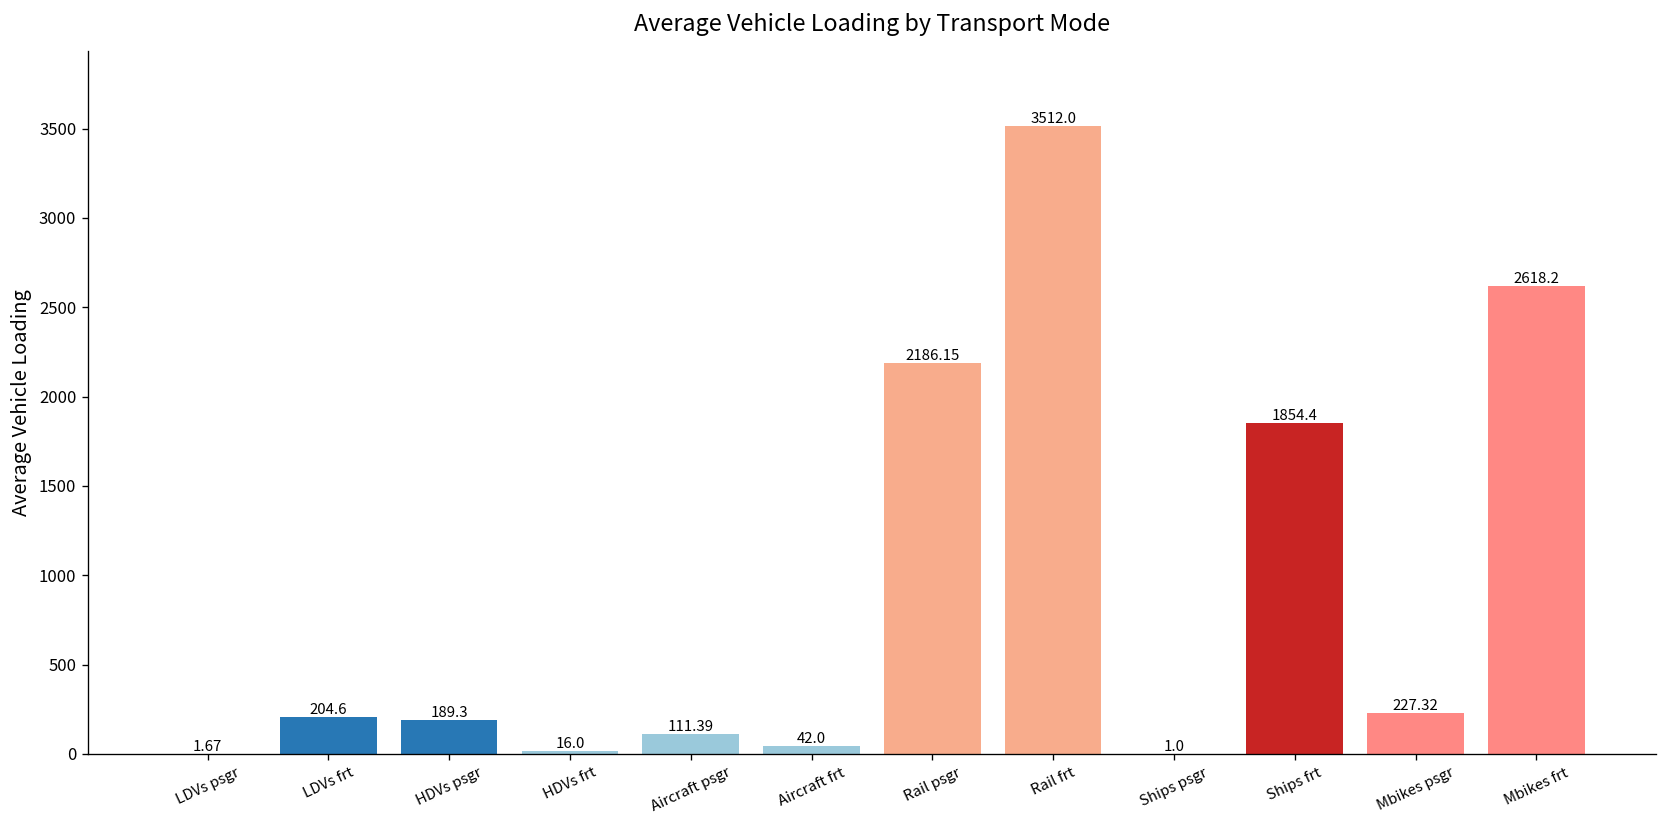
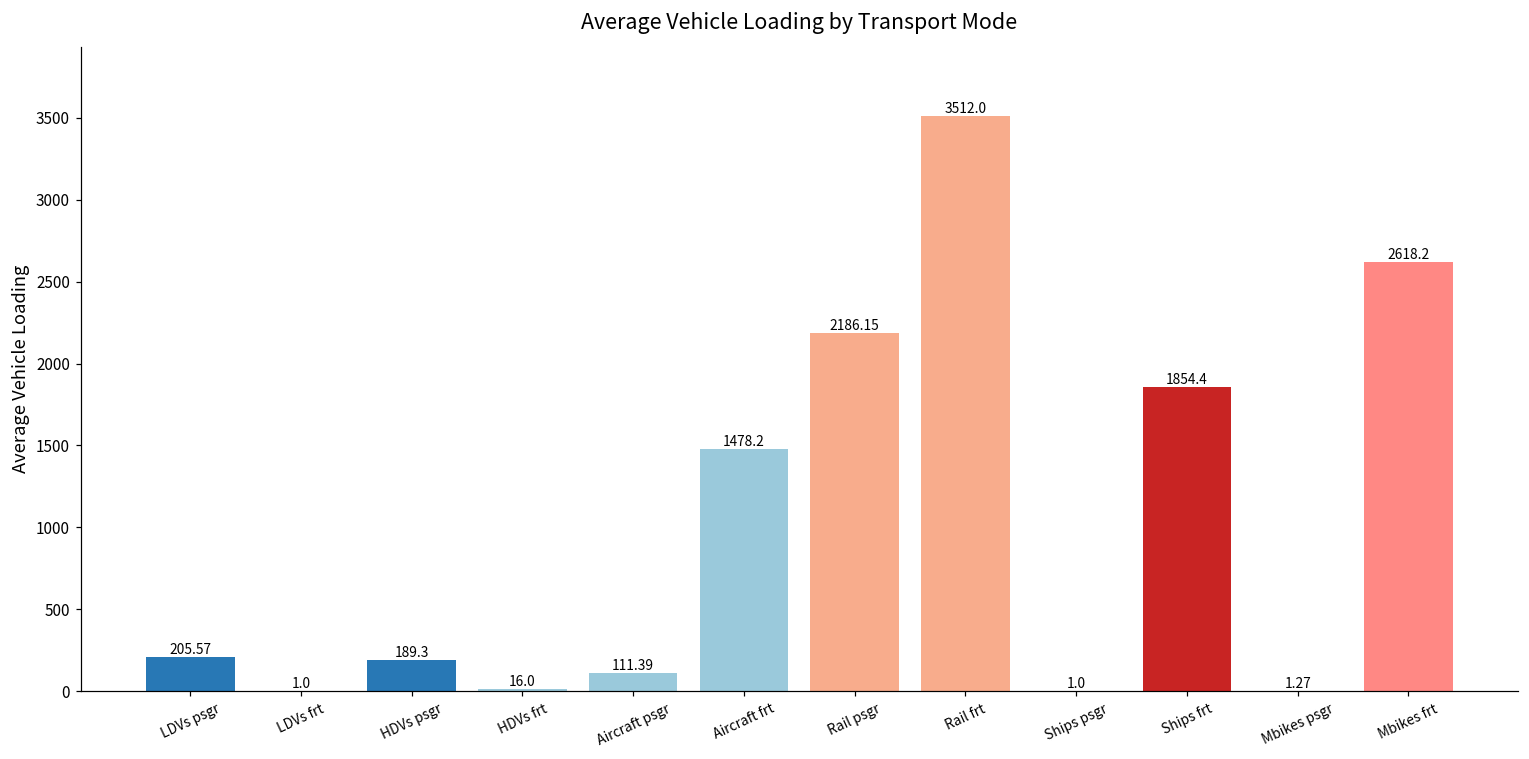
LDVs psgr: 1.67 -> 205.57
LDVs frt: 204.6 -> 1.0
Aircraft frt: 42.0 -> 1478.2
Mbikes psgr: 227.32 -> 1.27
